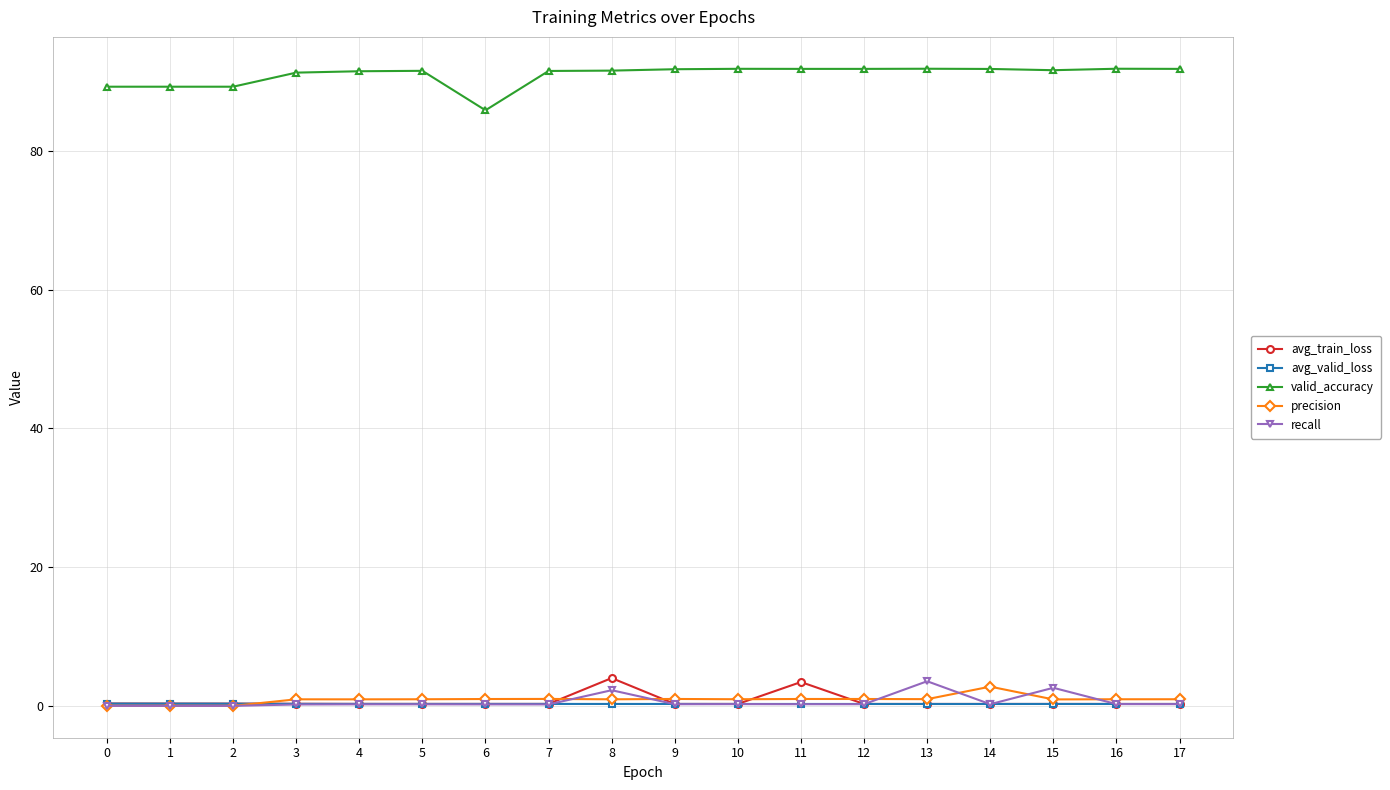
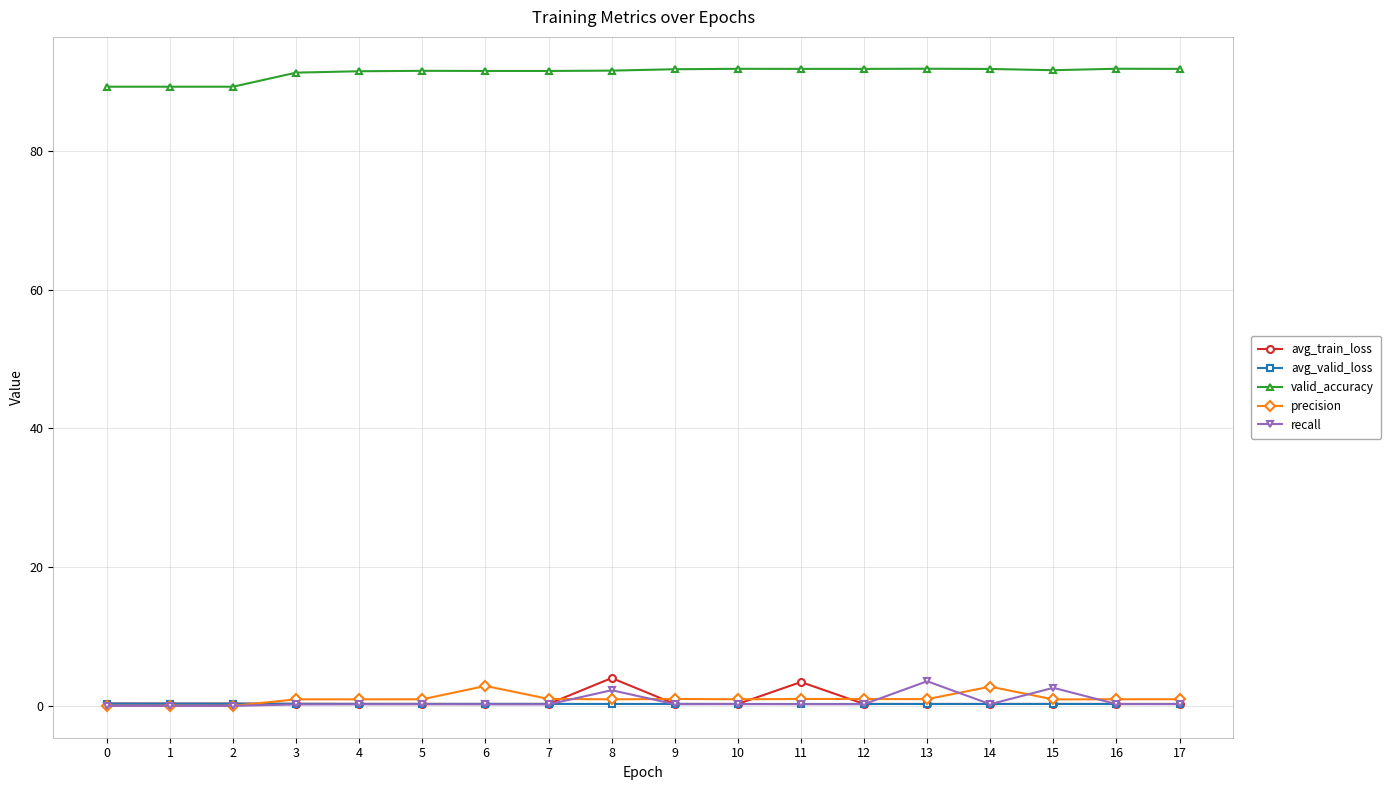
valid_accuracy, 6: 86 -> 92
precision, 6: 1 -> 3
